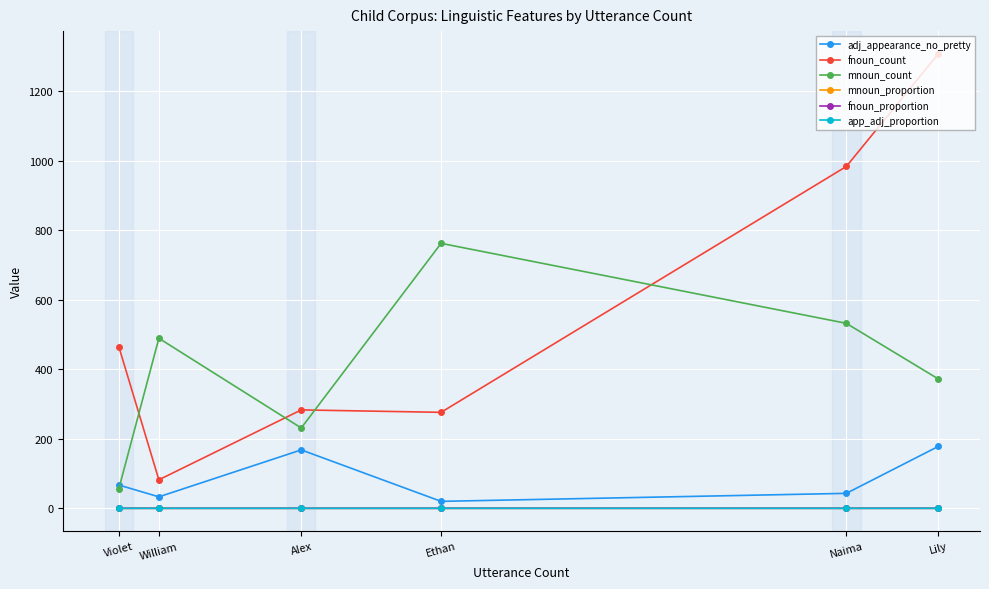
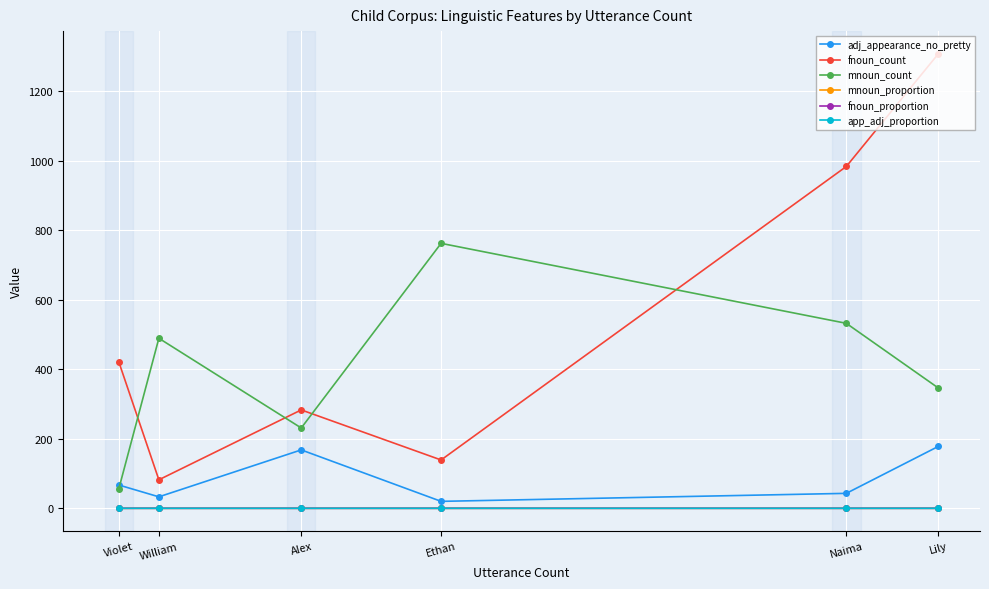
fnoun_count, Violet: 470 -> 420
fnoun_count, Ethan: 280 -> 140
mnoun_count, Lily: 370 -> 350
